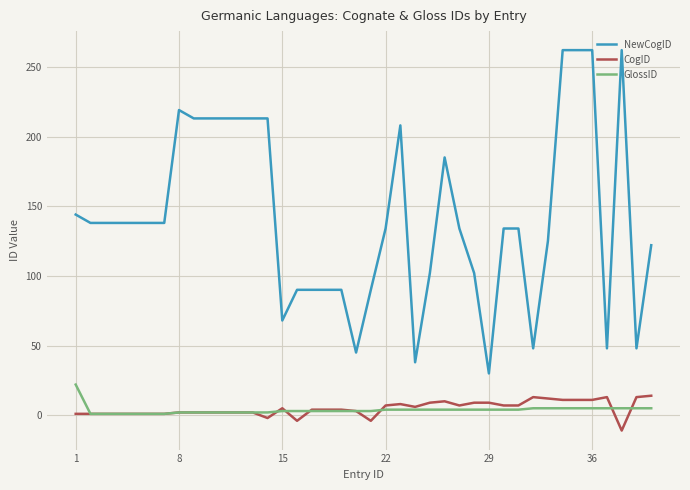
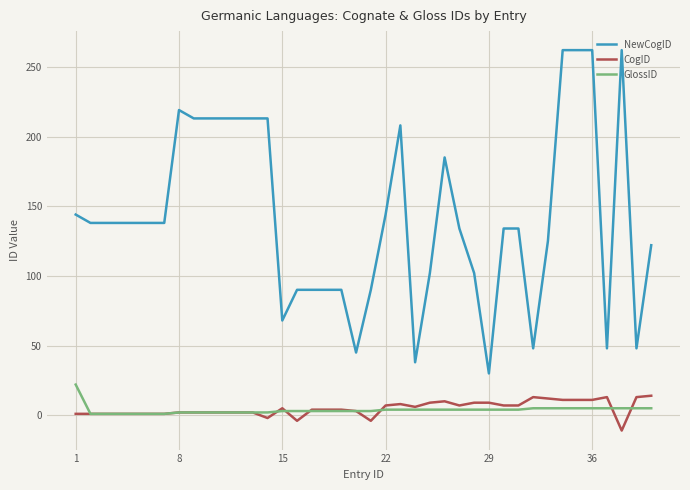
NewCogID, 22: 134 -> 144
